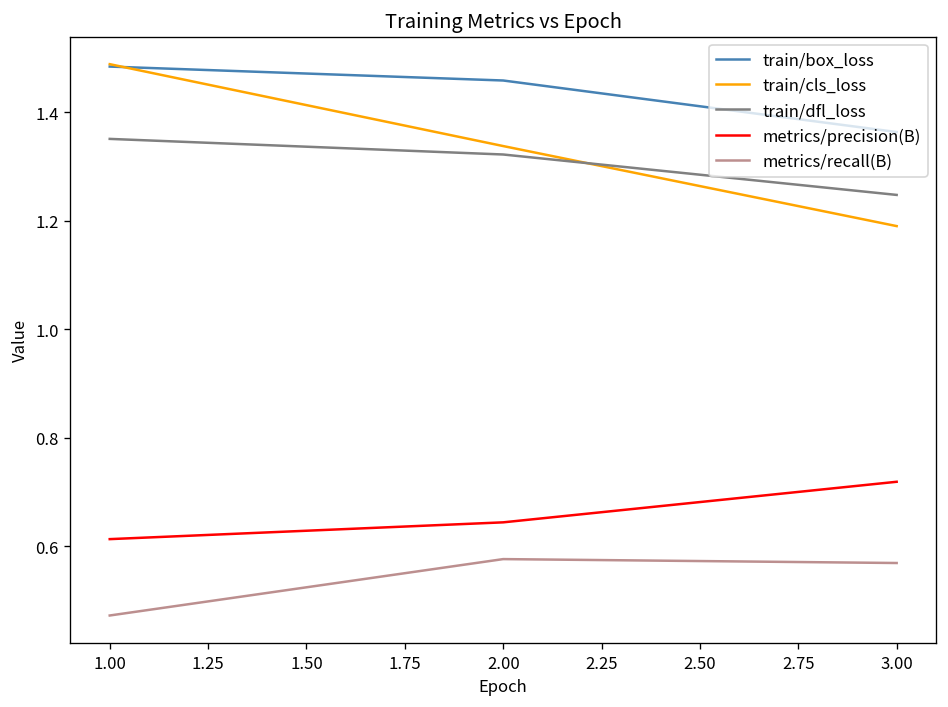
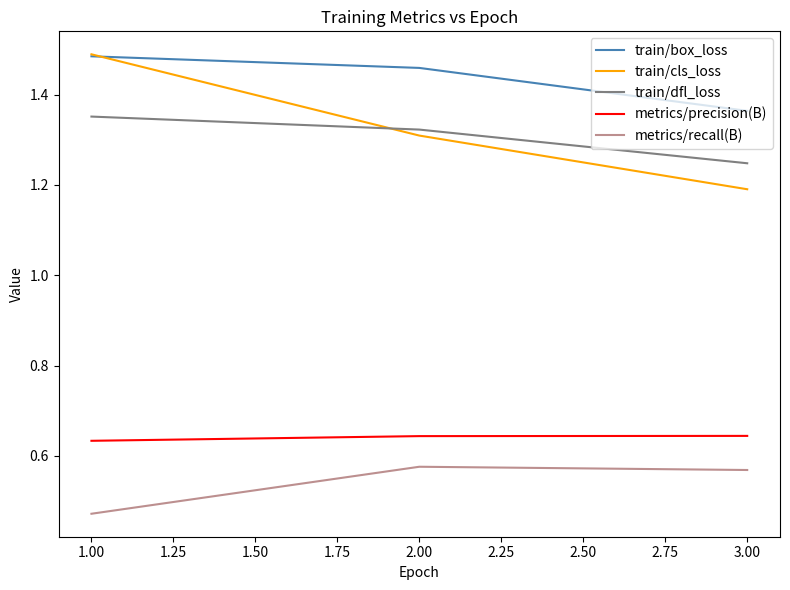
metrics/precision(B), 1.00: 0.61 -> 0.63
train/cls_loss, 2.00: 1.34 -> 1.31
metrics/precision(B), 3.00: 0.72 -> 0.64
